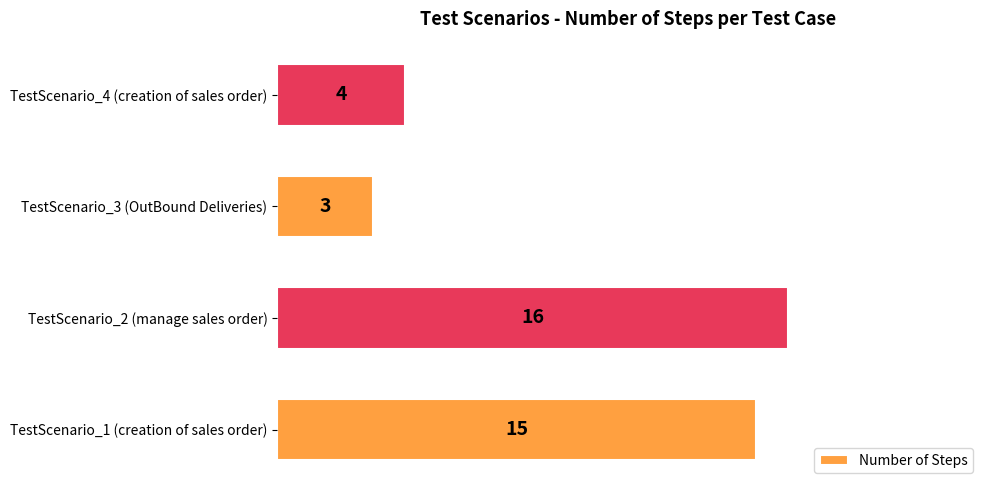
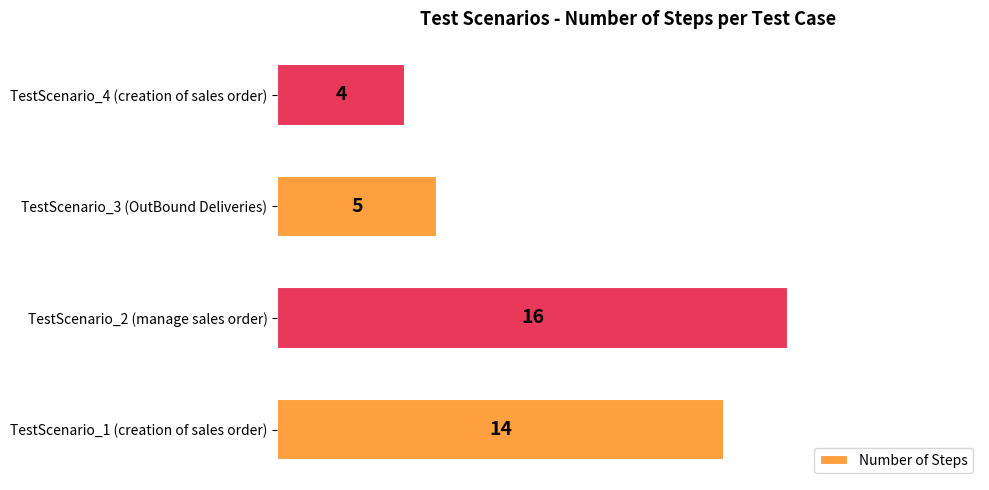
TestScenario_3 (OutBound Deliveries): 3 -> 5
TestScenario_1 (creation of sales order): 15 -> 14
